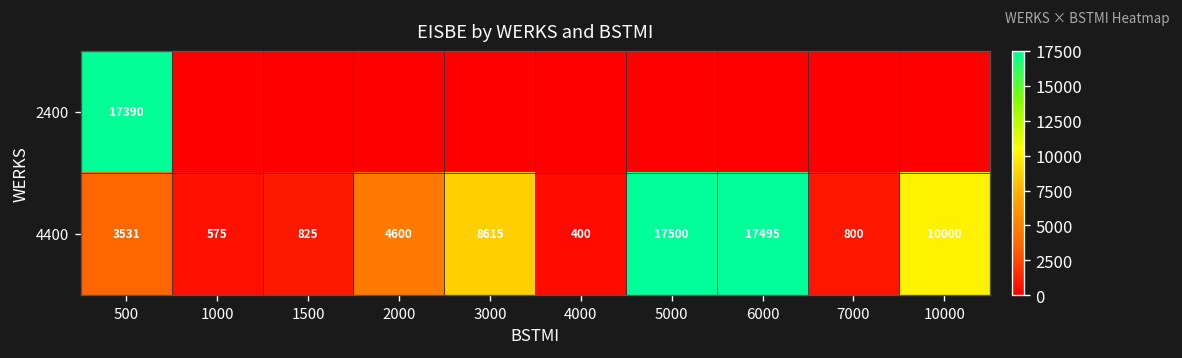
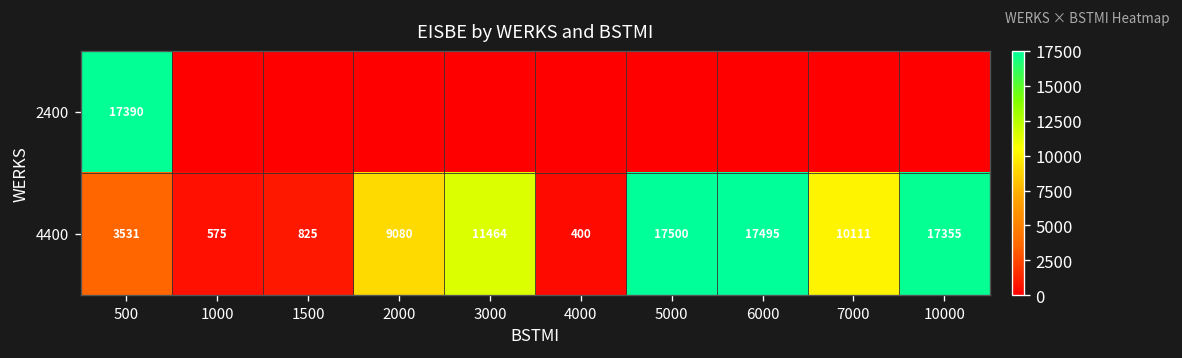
4400, 2000: 4600 -> 9080
4400, 3000: 8615 -> 11464
4400, 7000: 800 -> 10111
4400, 10000: 10000 -> 17355
